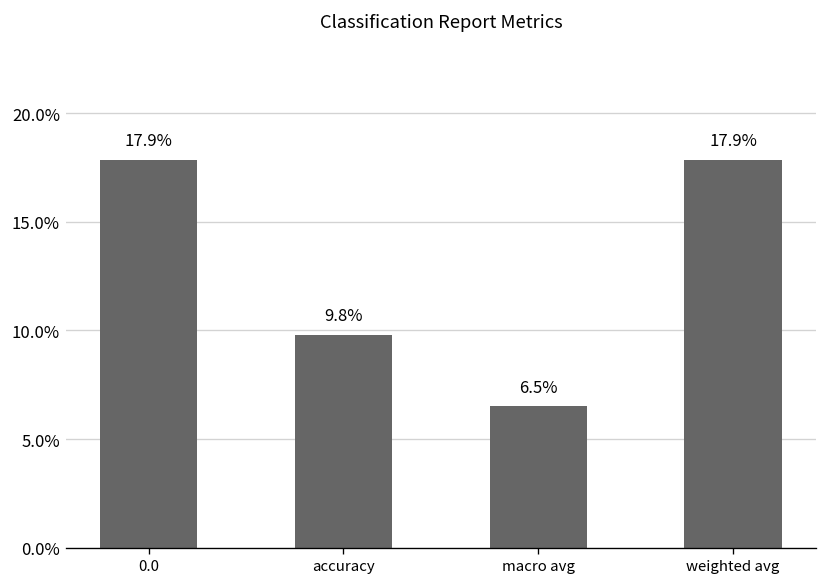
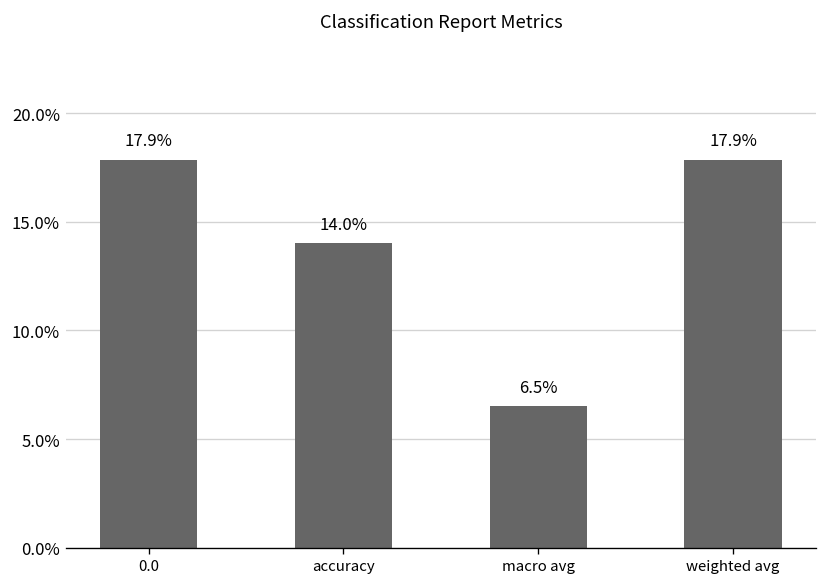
accuracy: 9.8% -> 14.0%
